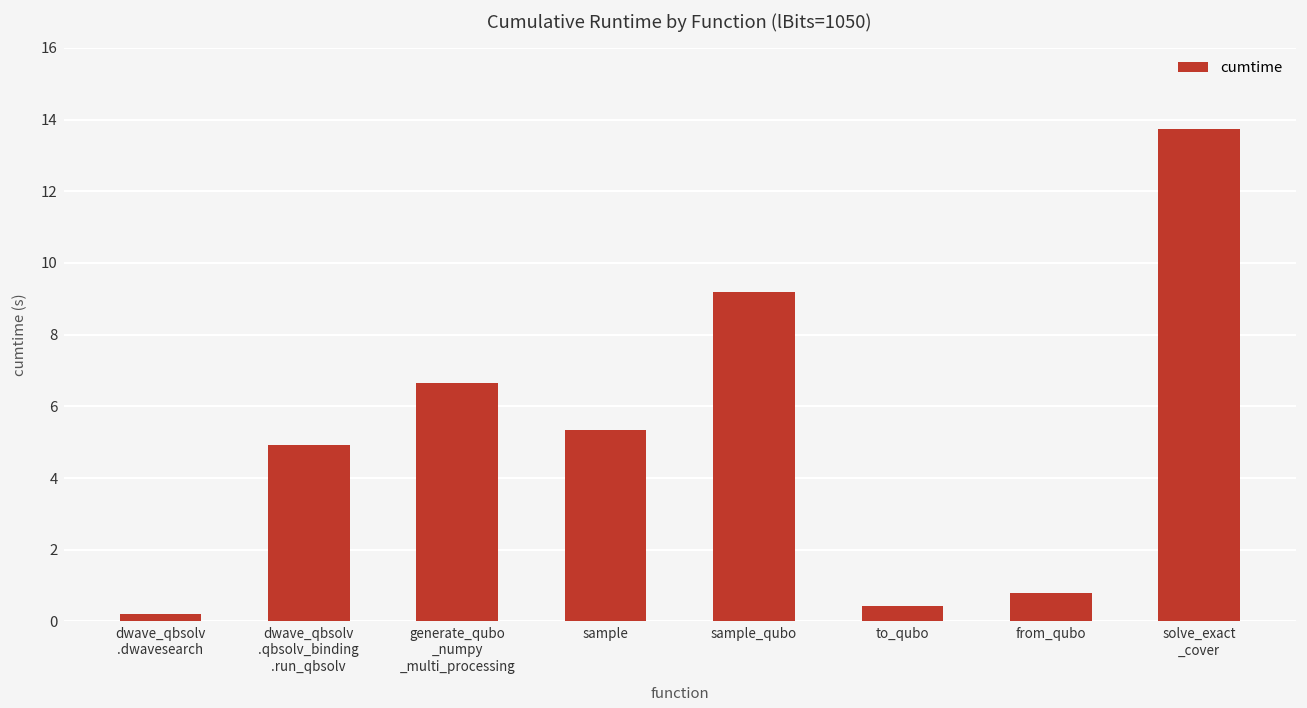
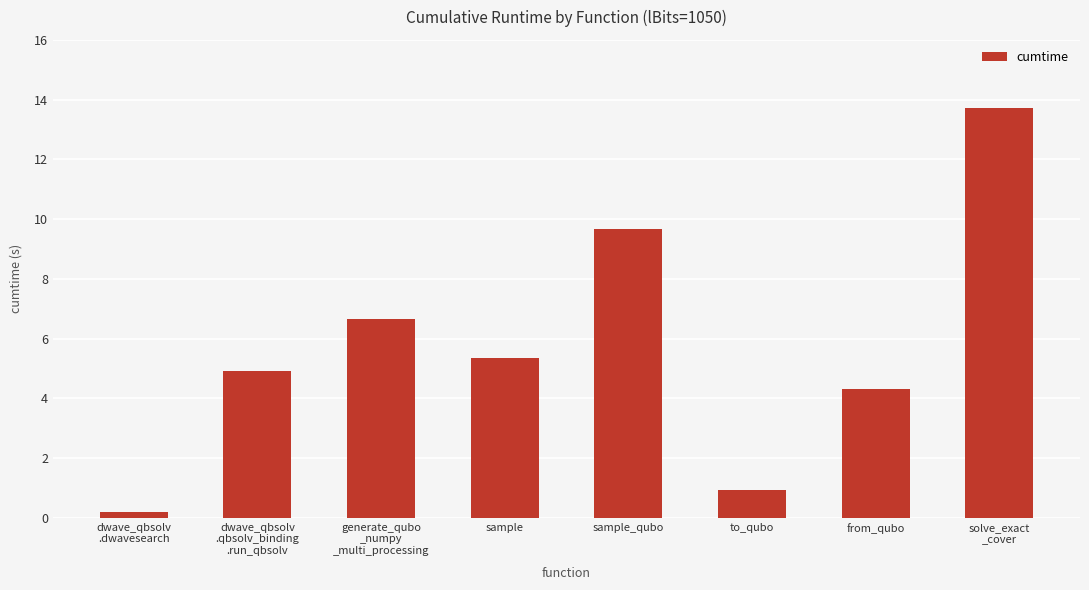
sample_qubo: 9.2 -> 9.7
to_qubo: 0.4 -> 0.9
from_qubo: 0.8 -> 4.3
